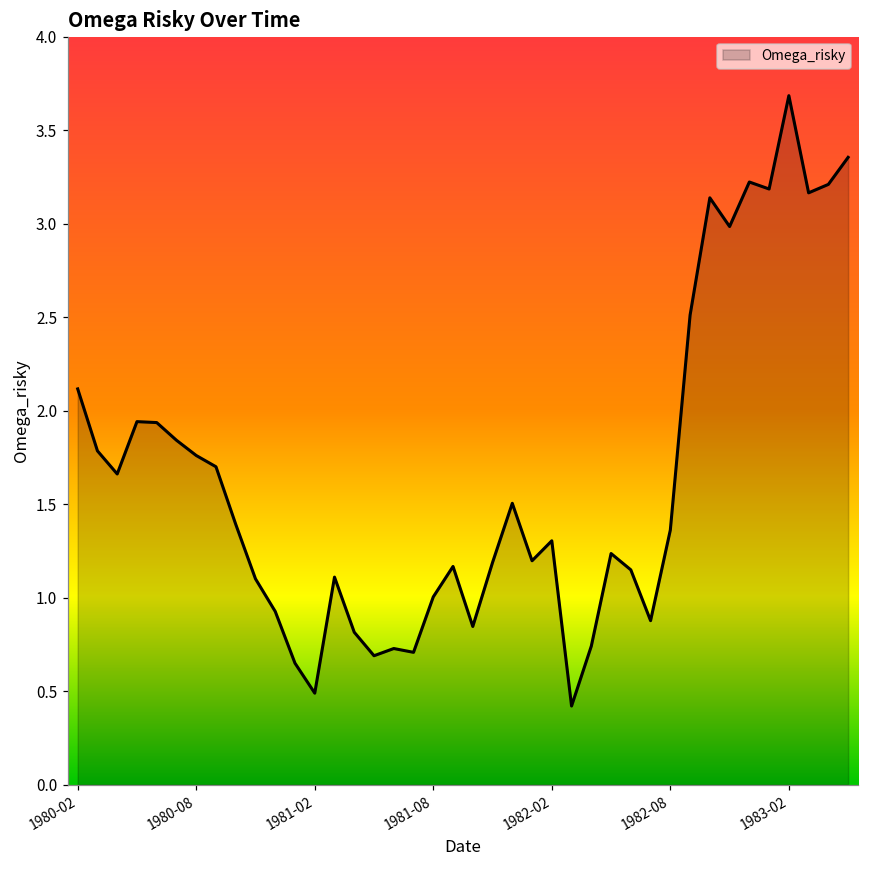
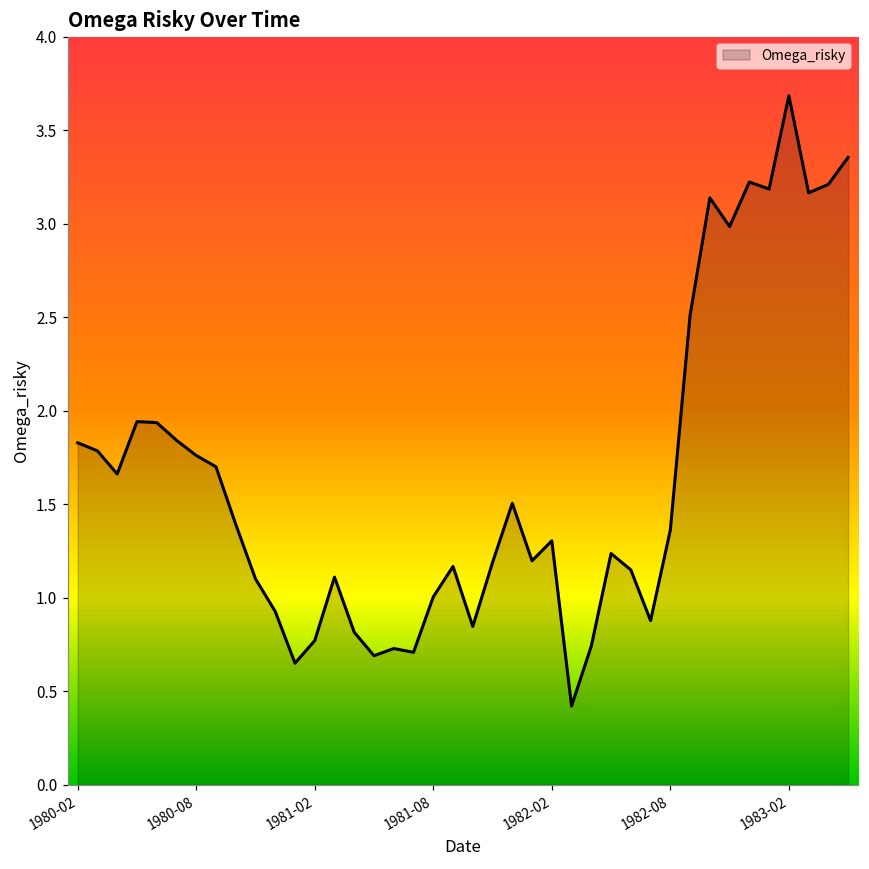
1980-02: 2.12 -> 1.83
1981-02: 0.49 -> 0.77
